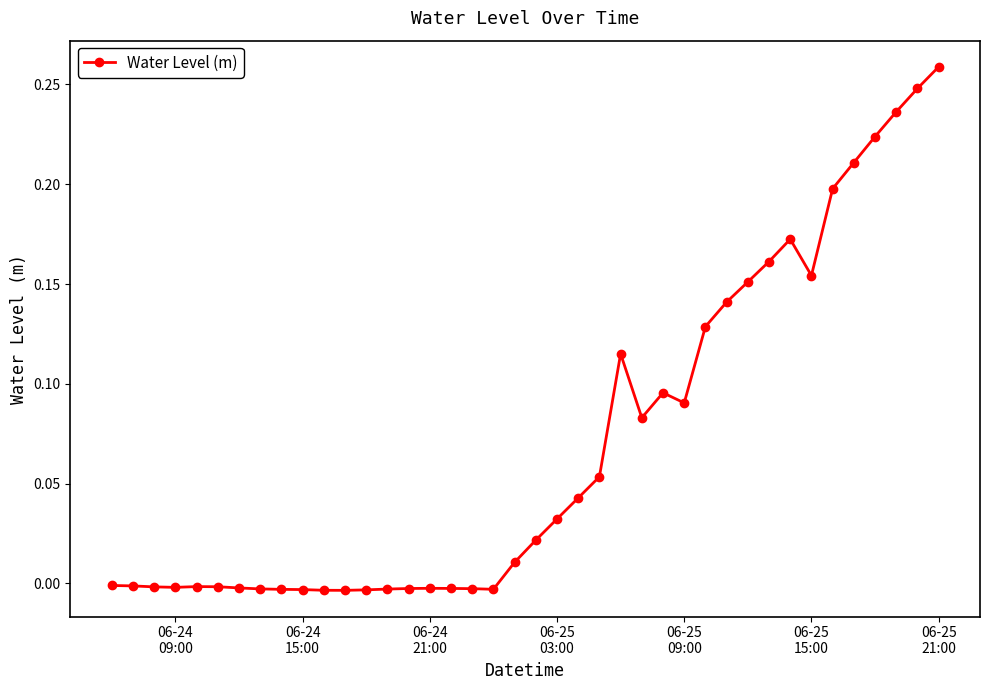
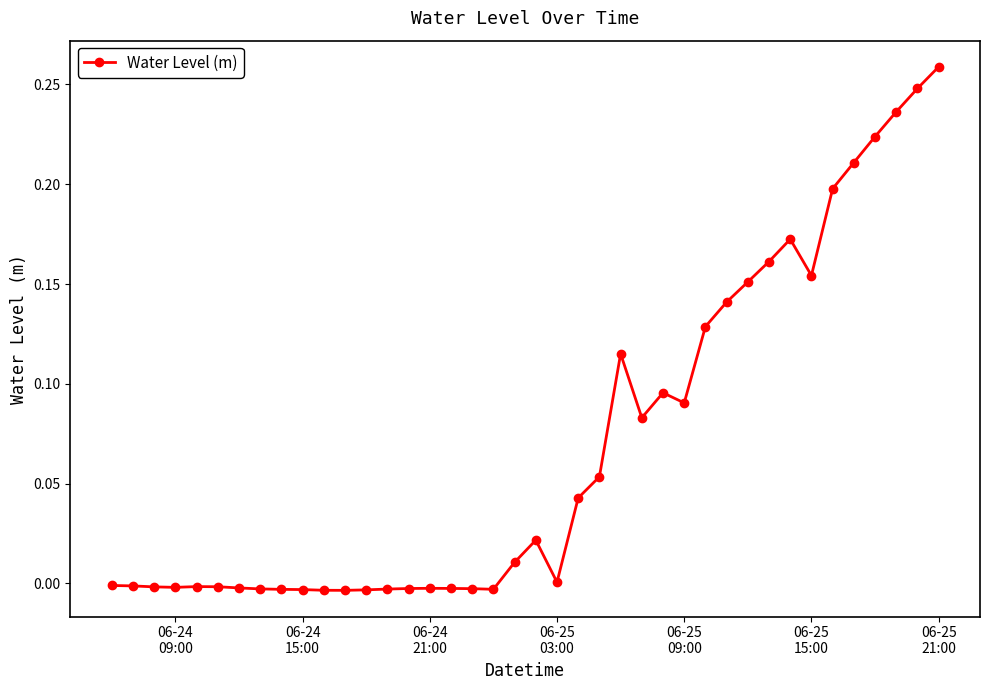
06-25 03:00: 0.032 -> 0.001
